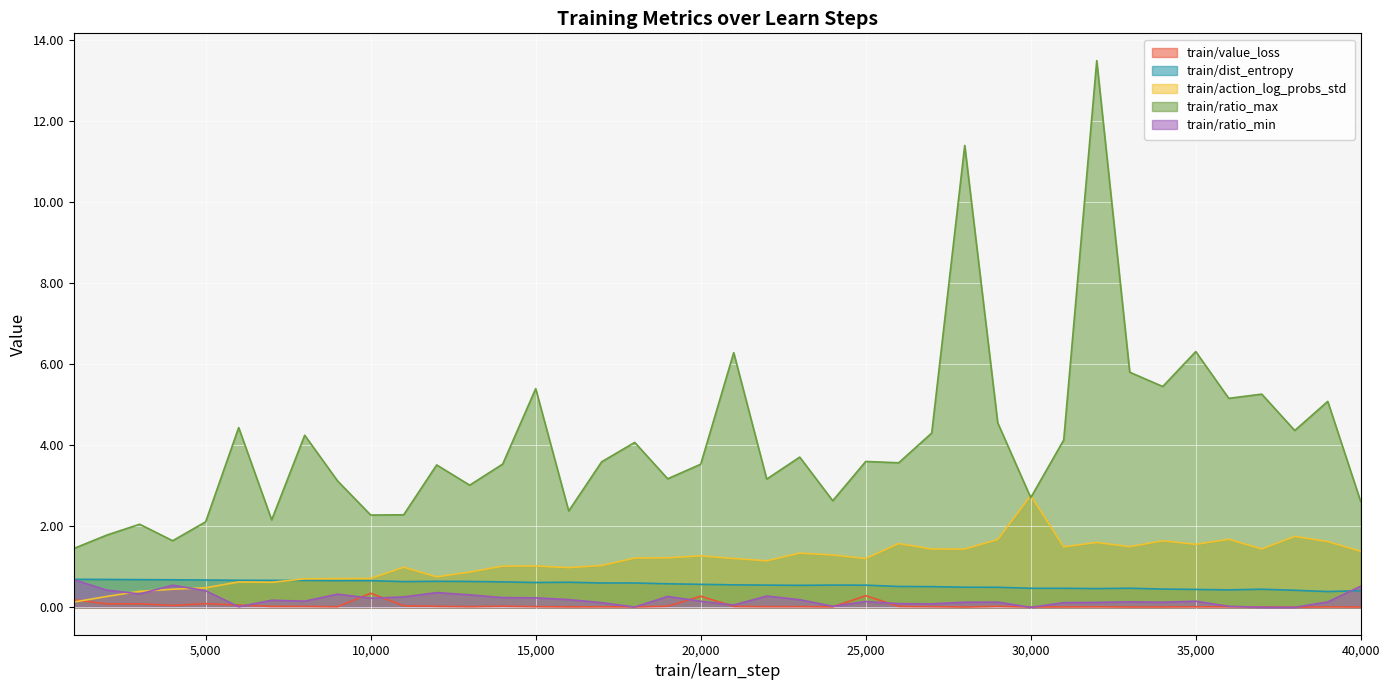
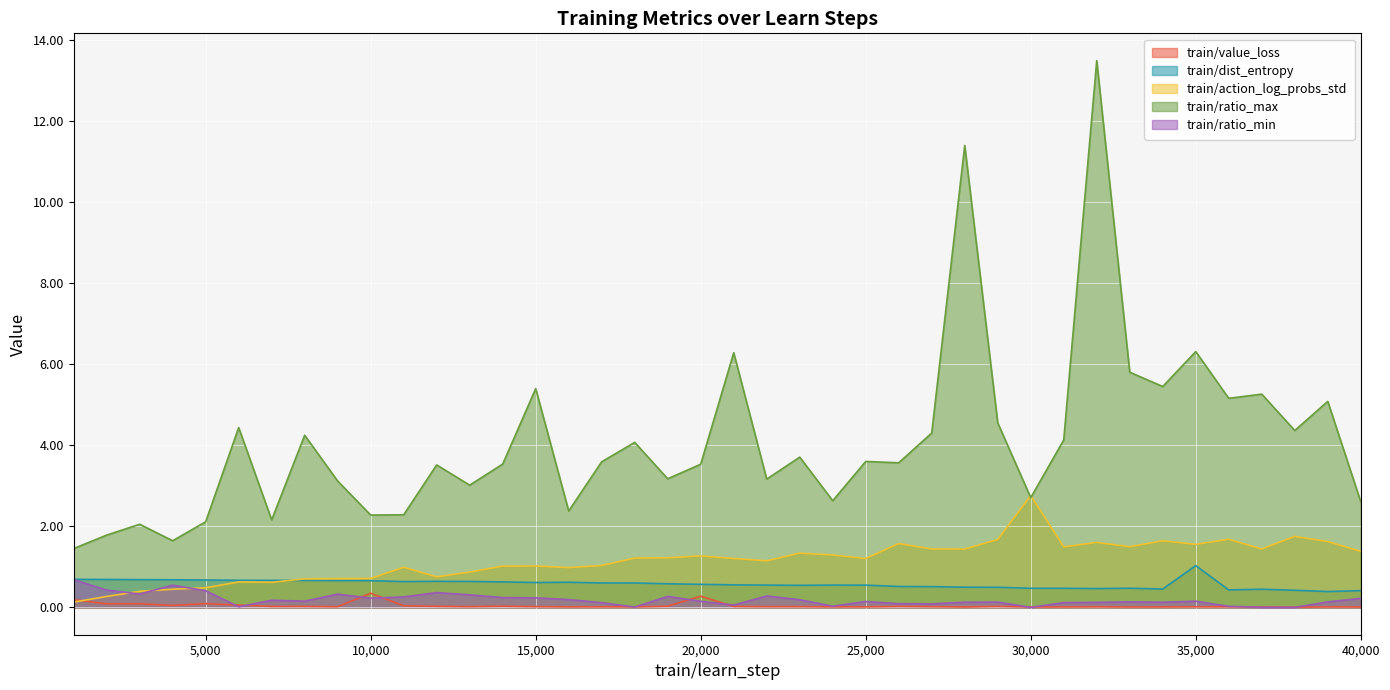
train/value_loss, 25,000: 0.3 -> 0.0
train/dist_entropy, 35,000: 0.4 -> 1.0
train/ratio_min, 40,000: 0.5 -> 0.2
